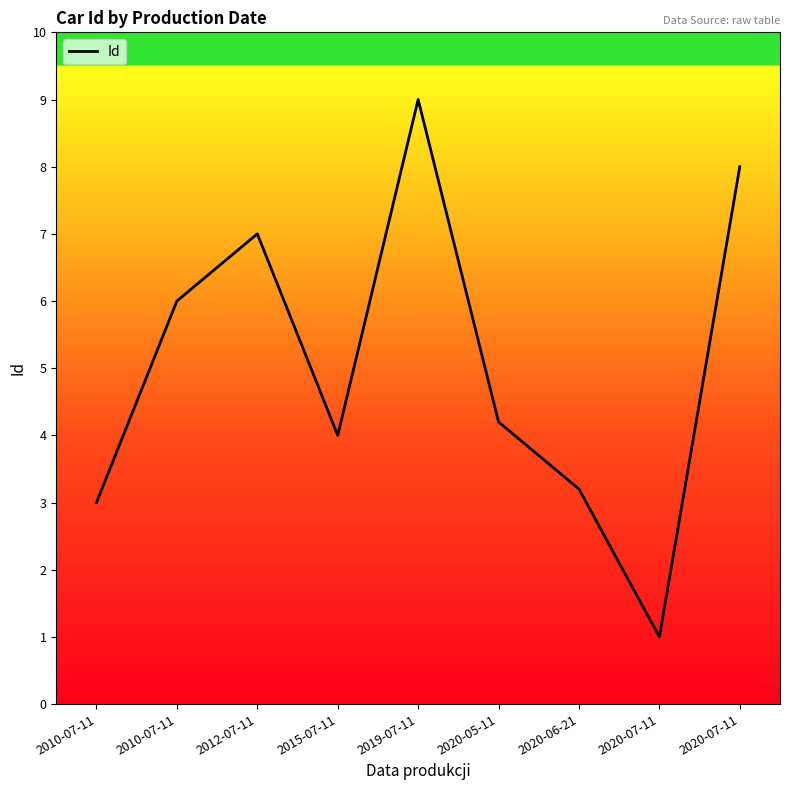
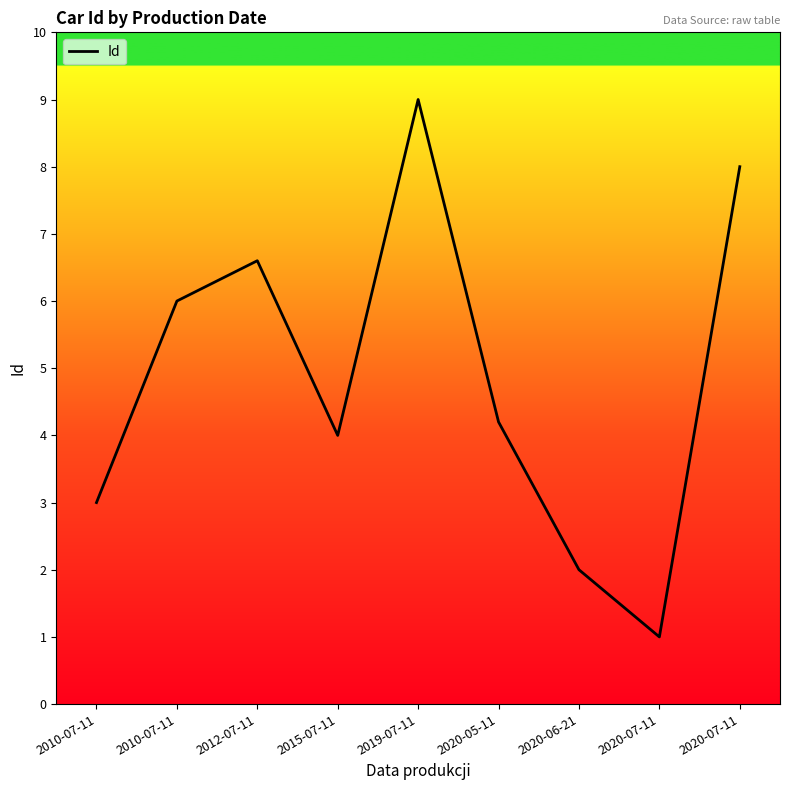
2012-07-11: 7.0 -> 6.6
2020-06-21: 3.2 -> 2.0
